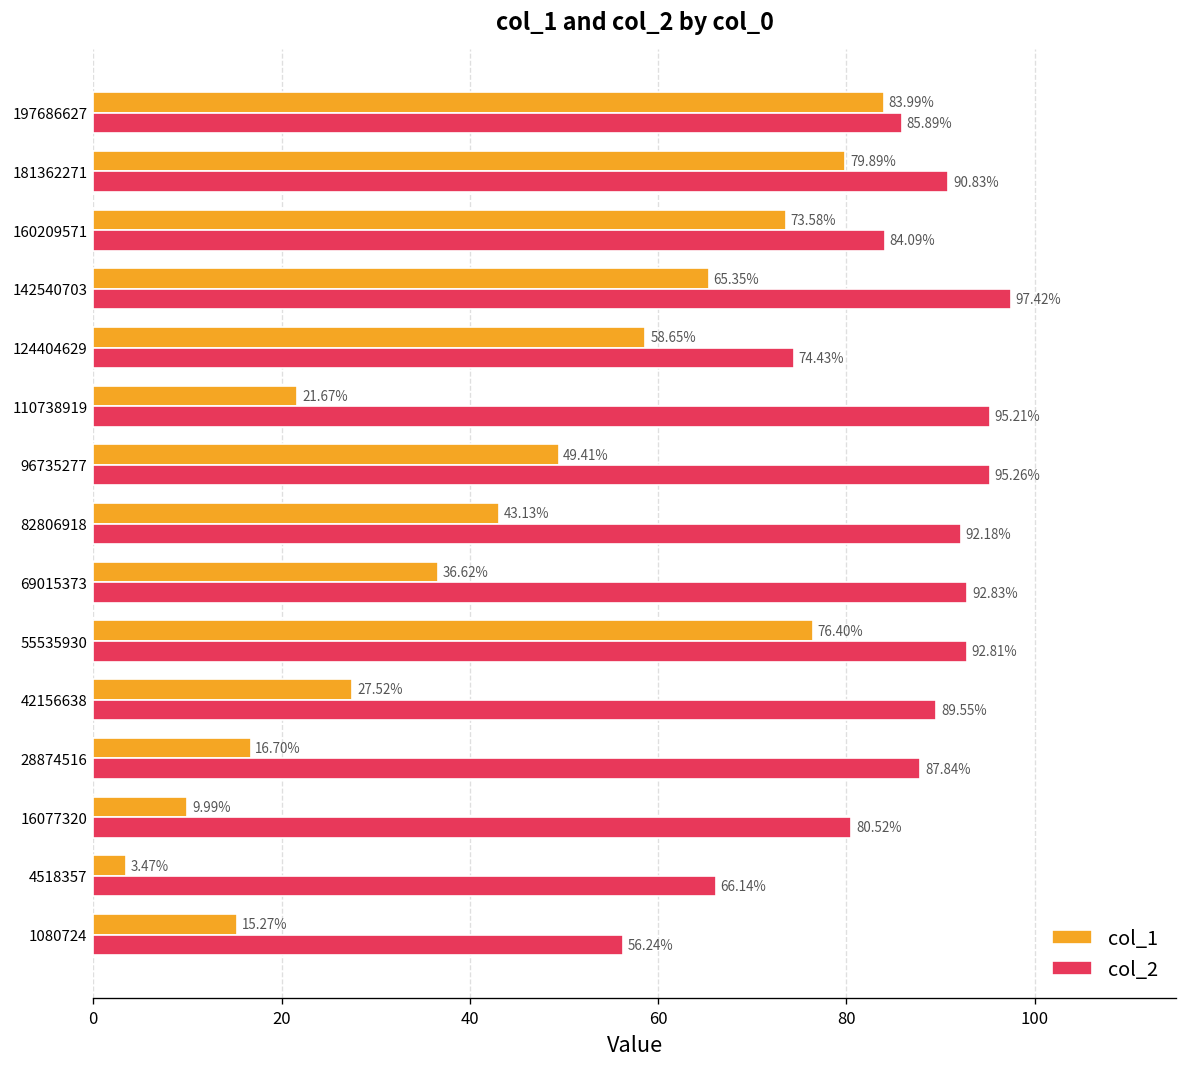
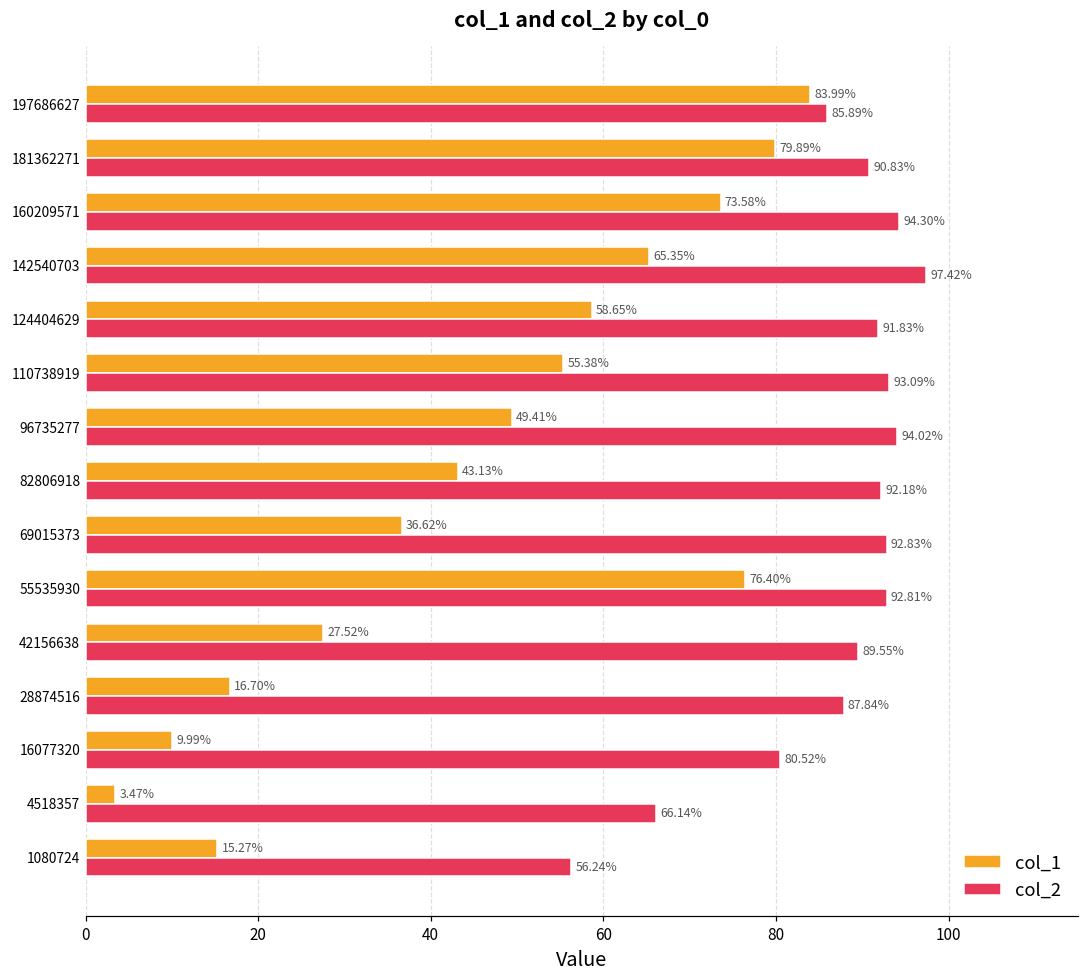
col_2, 160209571: 84.09% -> 94.30%
col_2, 124404629: 74.43% -> 91.83%
col_1, 110738919: 21.67% -> 55.38%
col_2, 110738919: 95.21% -> 93.09%
col_2, 96735277: 95.26% -> 94.02%
